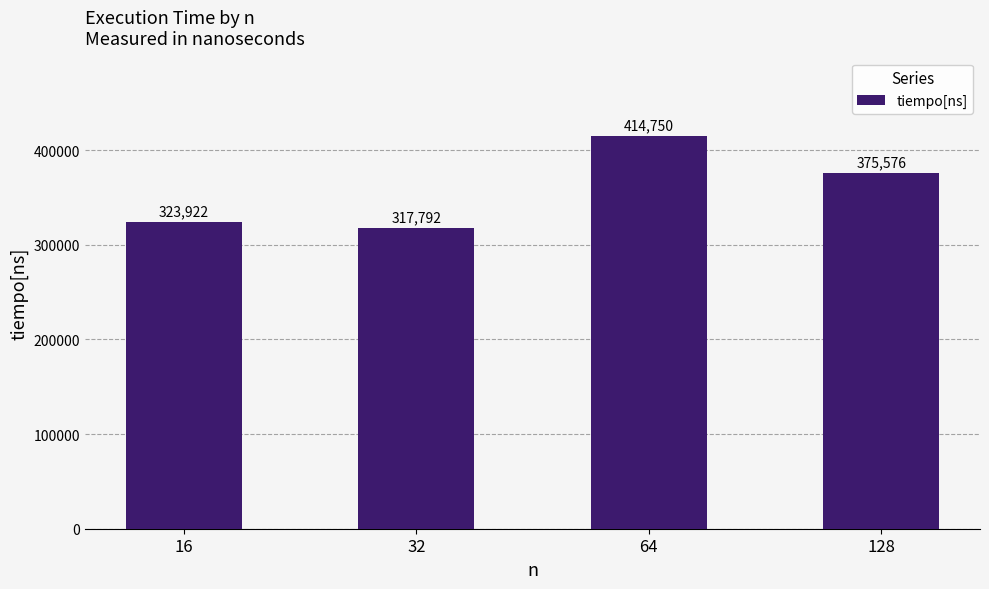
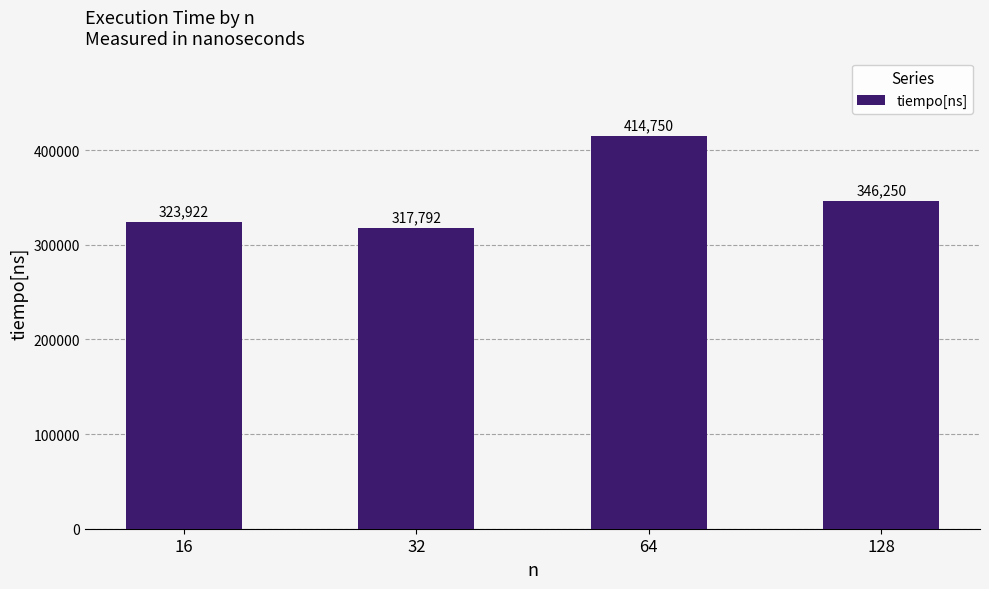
128: 375,576 -> 346,250
